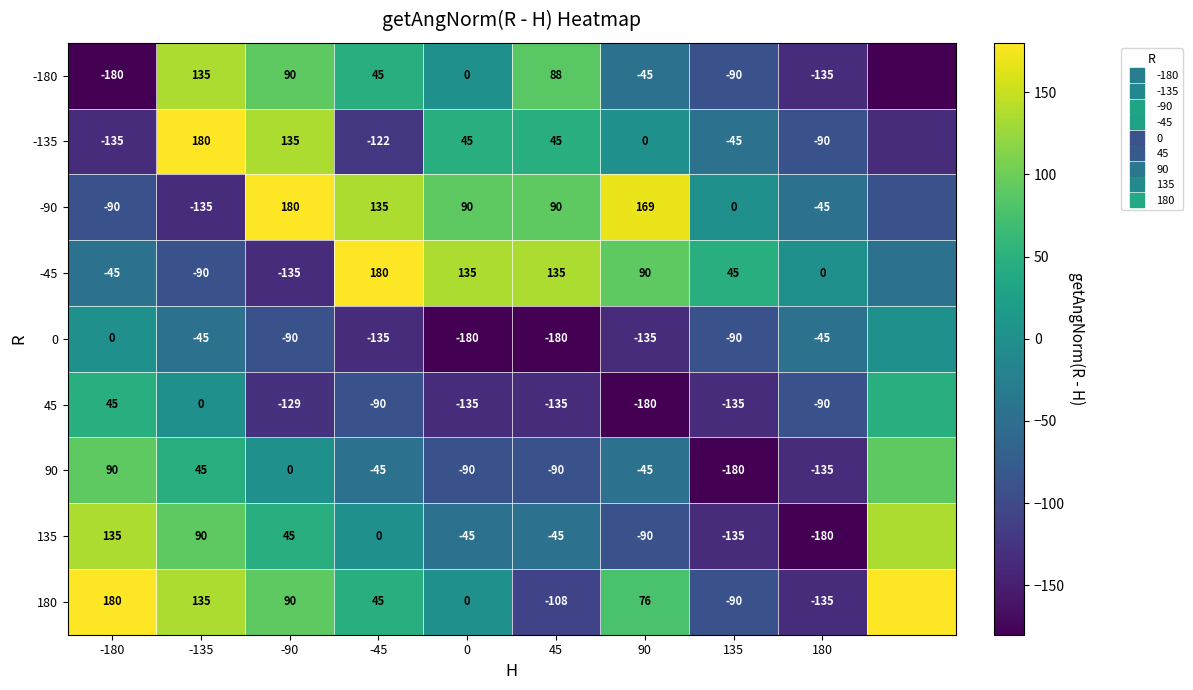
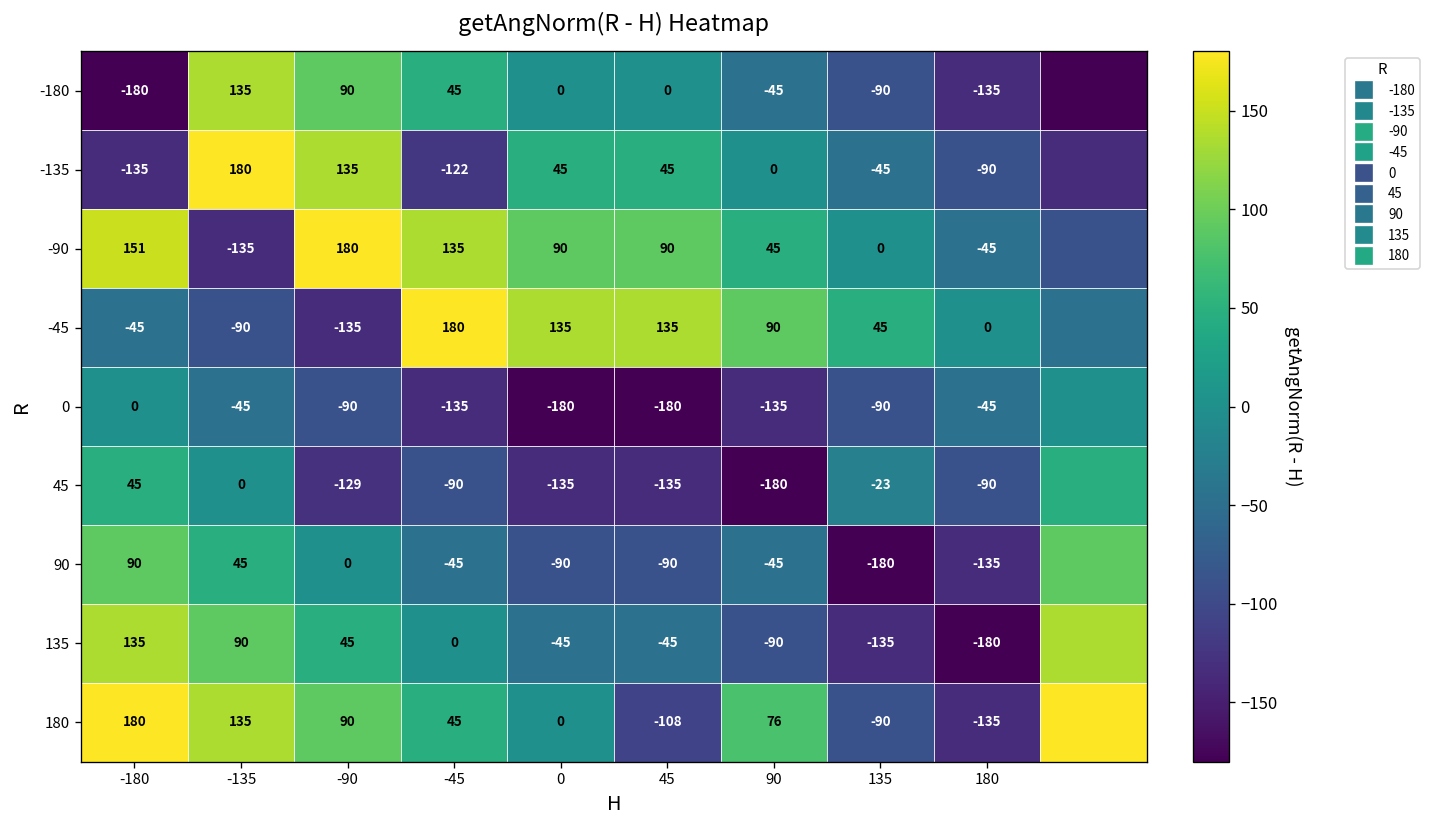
-180, 45: 88 -> 0
-90, -180: -90 -> 151
-90, 90: 169 -> 45
45, 135: -135 -> -23
